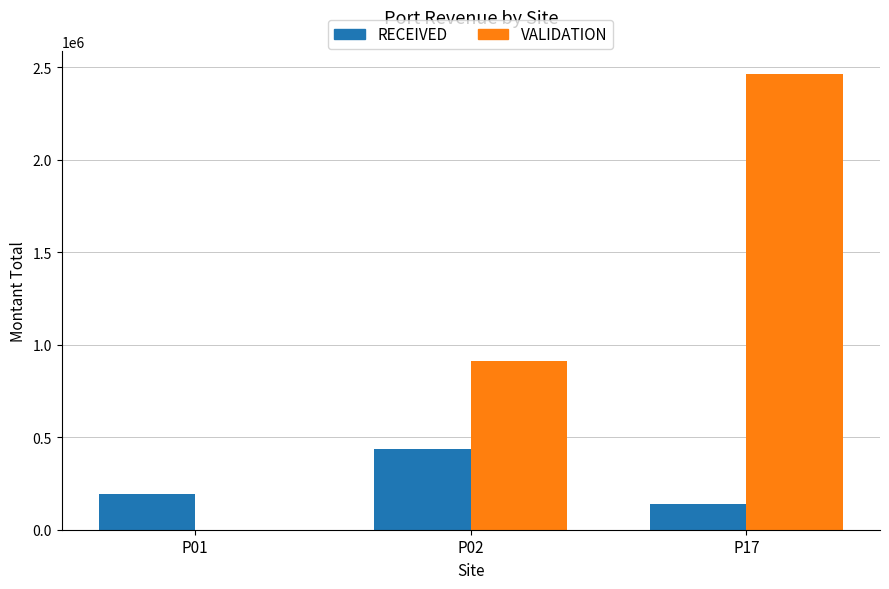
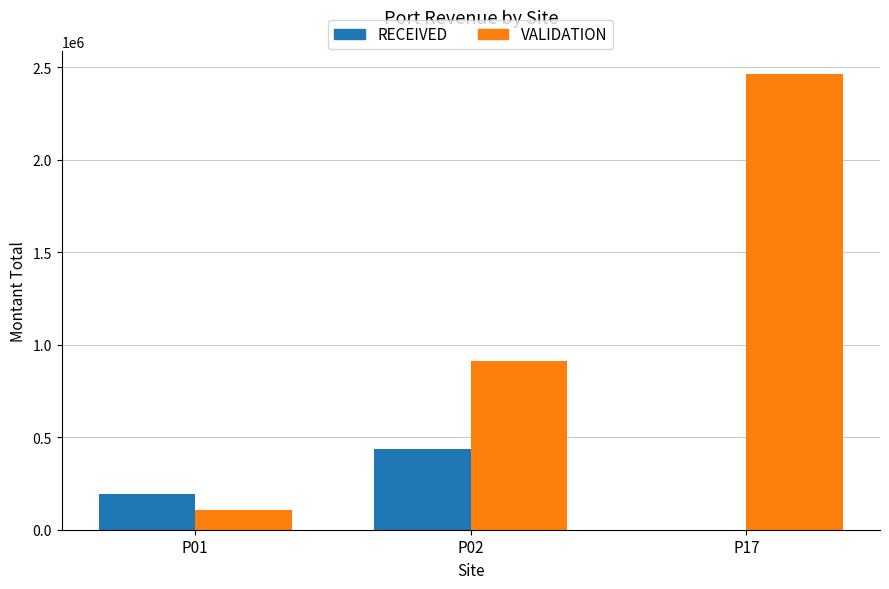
VALIDATION, P01: 0 -> 100000
RECEIVED, P17: 140000 -> 0
